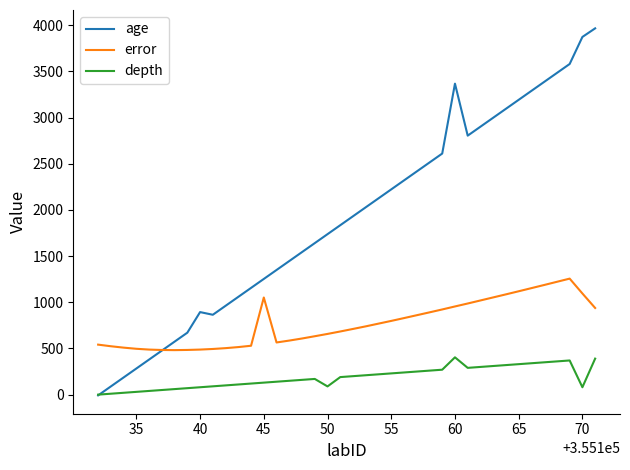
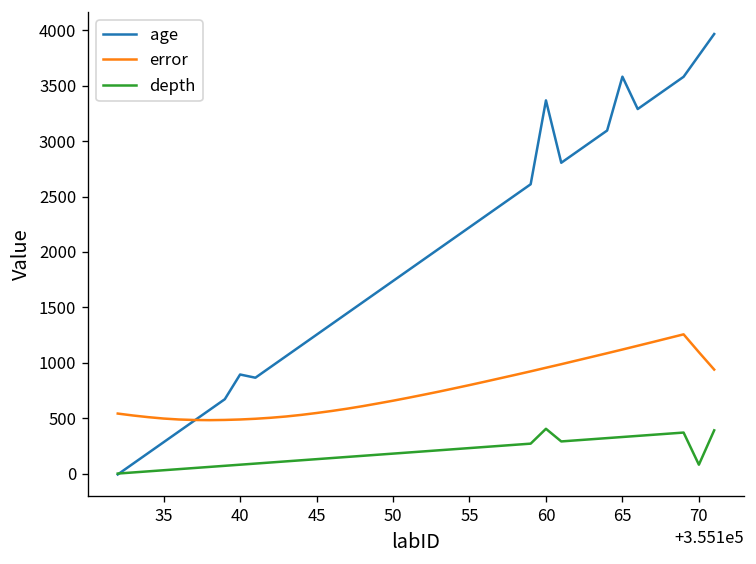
error, 45: 1100 -> 500
depth, 50: 100 -> 200
age, 65: 3200 -> 3600
age, 70: 3900 -> 3800
